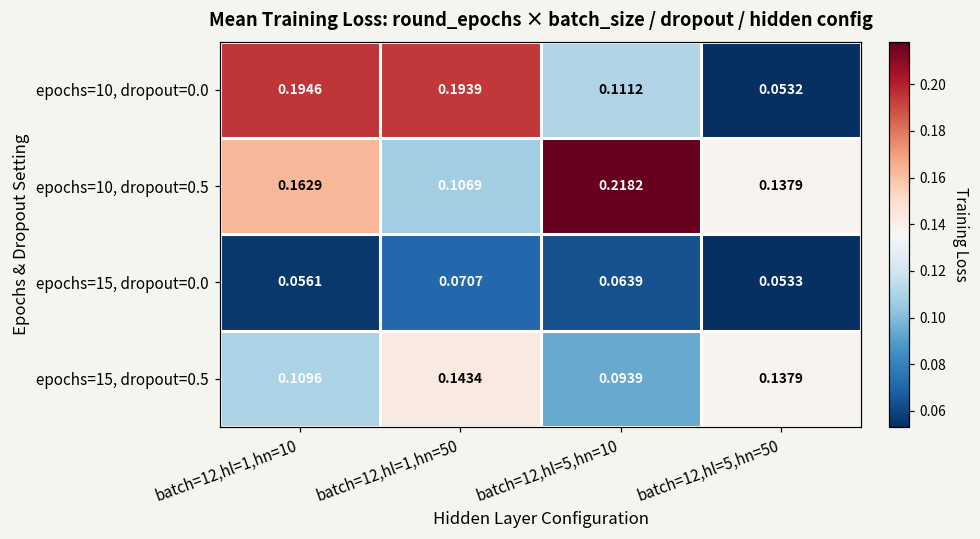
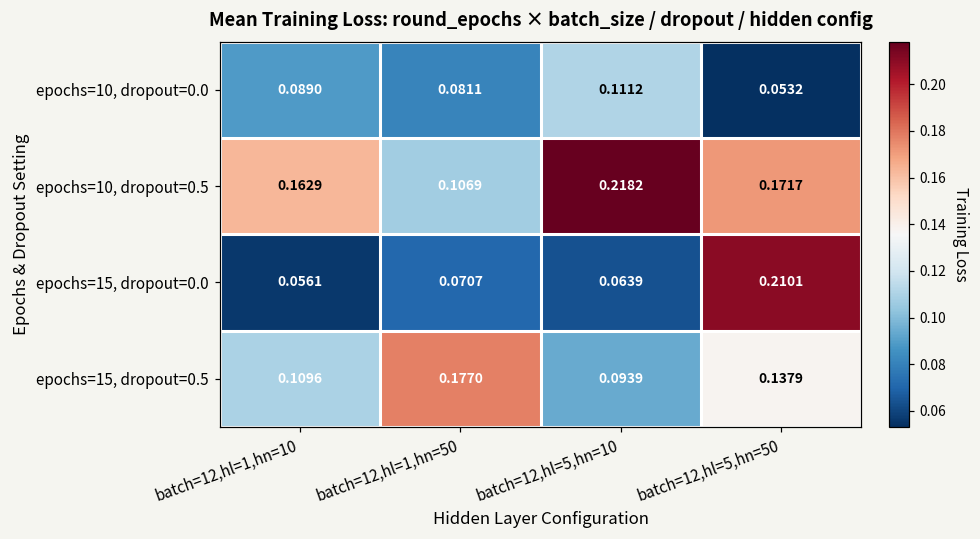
epochs=10, dropout=0.0, batch=12,hl=1,hn=10: 0.1946 -> 0.0890
epochs=10, dropout=0.0, batch=12,hl=1,hn=50: 0.1939 -> 0.0811
epochs=10, dropout=0.5, batch=12,hl=5,hn=50: 0.1379 -> 0.1717
epochs=15, dropout=0.0, batch=12,hl=5,hn=50: 0.0533 -> 0.2101
epochs=15, dropout=0.5, batch=12,hl=1,hn=50: 0.1434 -> 0.1770
